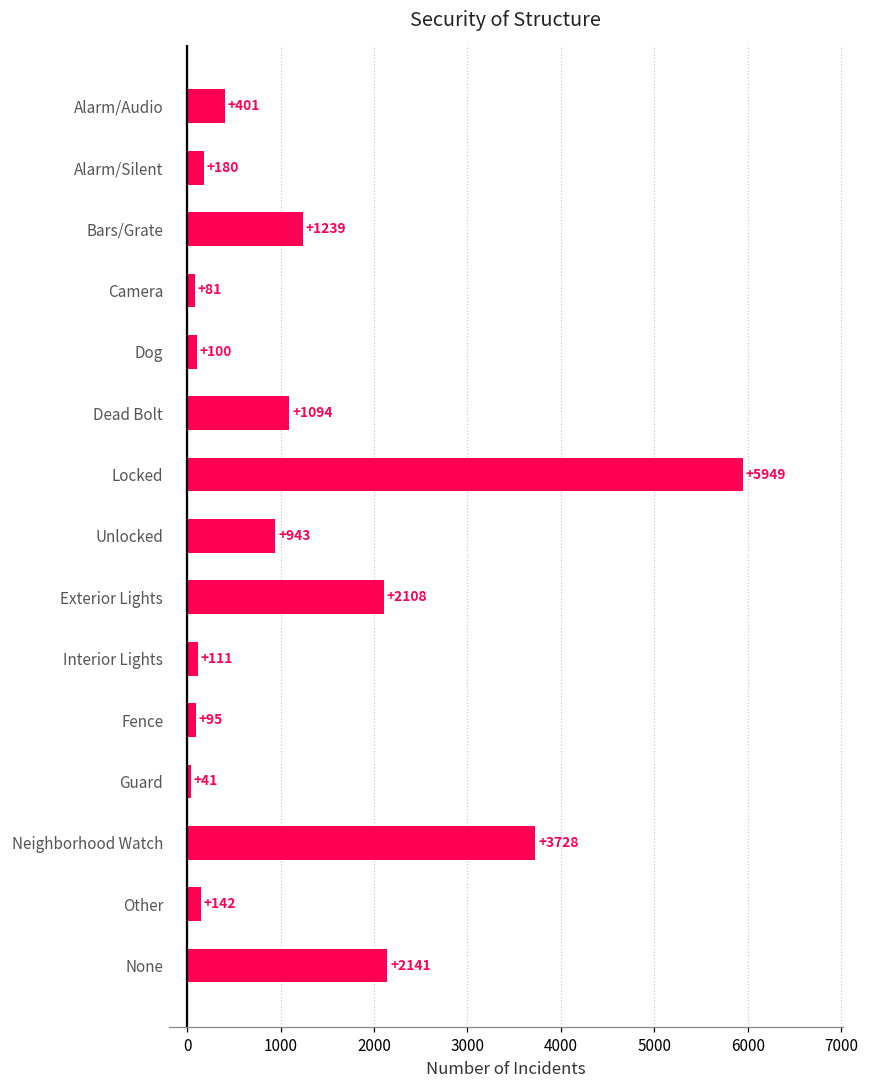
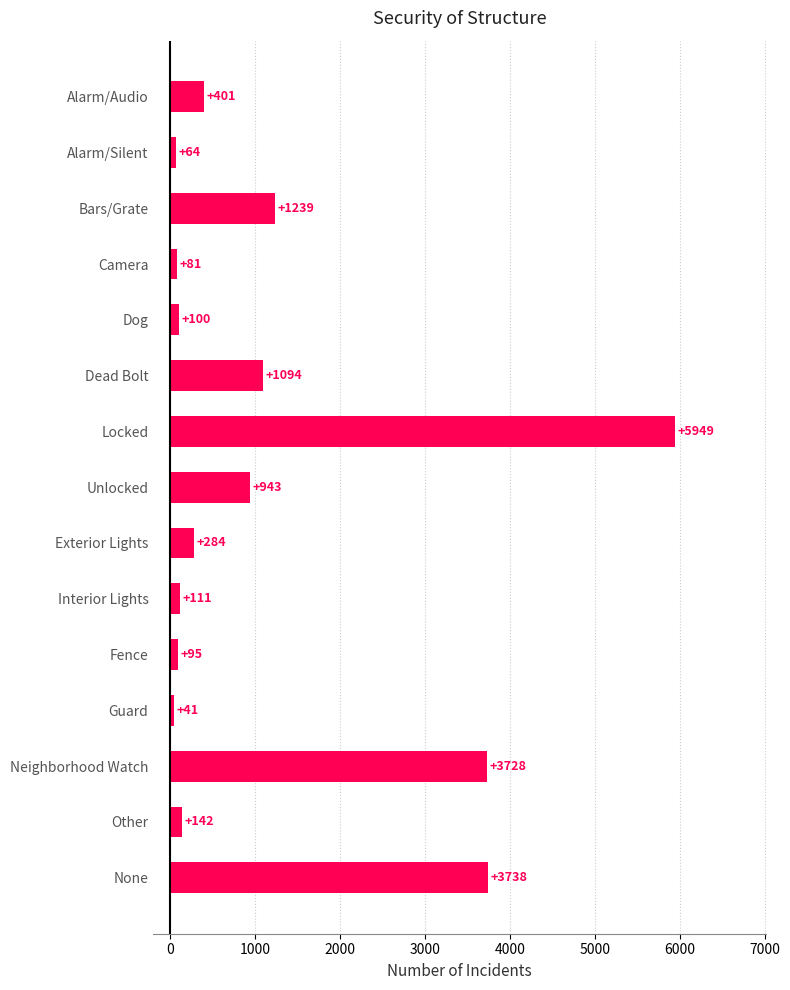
Alarm/Silent: +180 -> +64
Exterior Lights: +2108 -> +284
None: +2141 -> +3738
